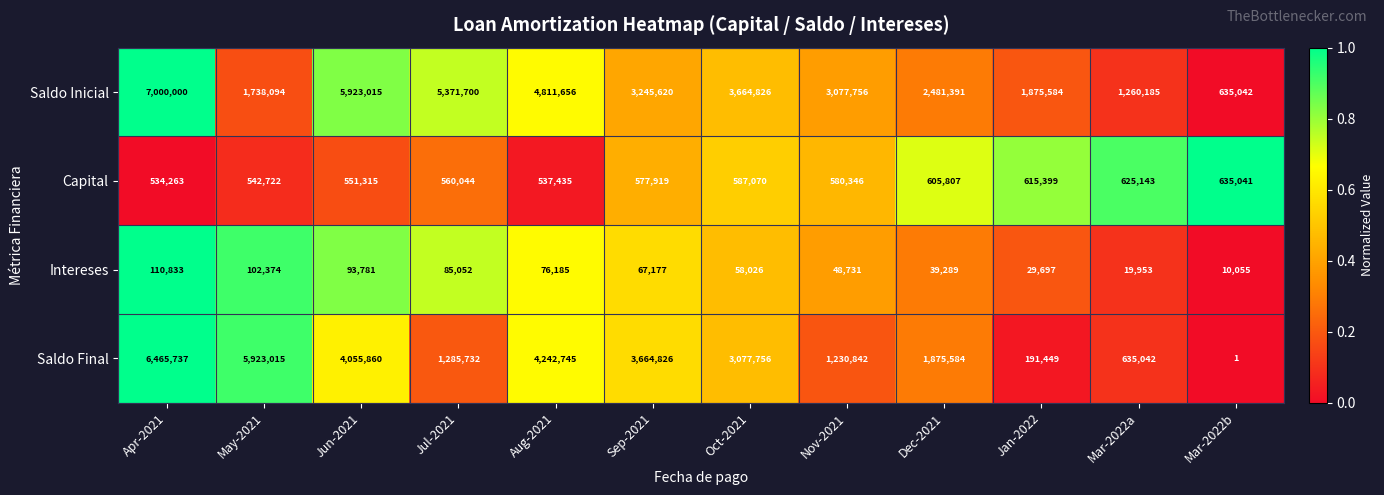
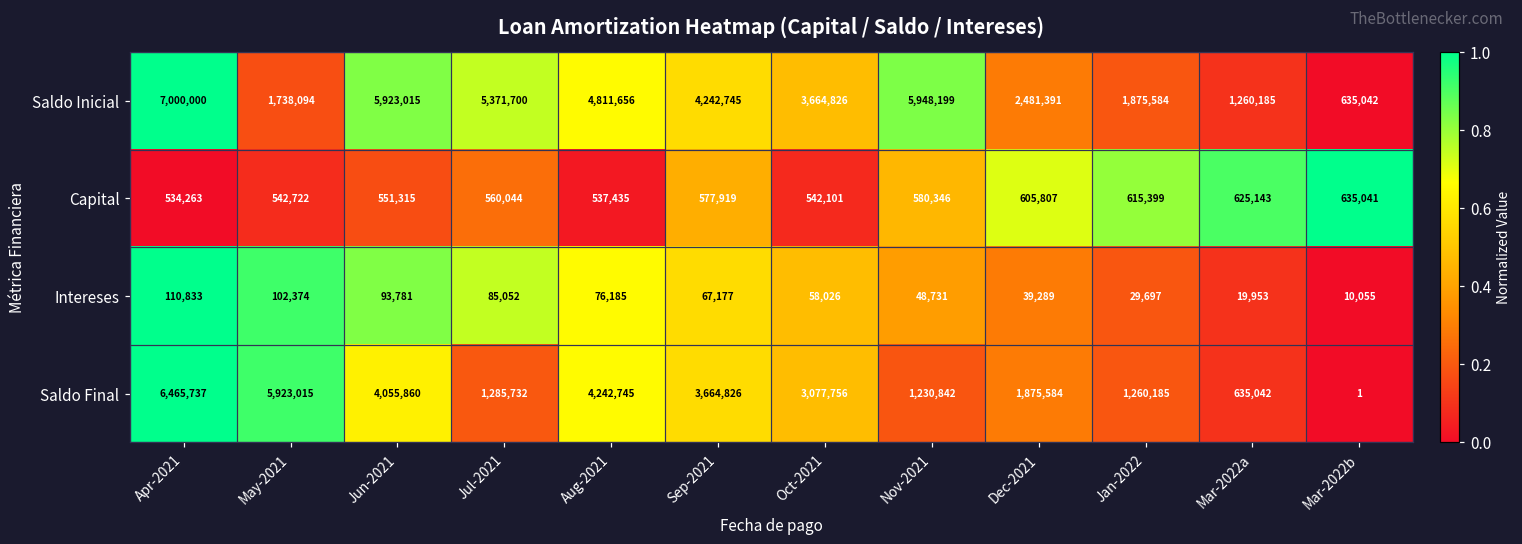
Saldo Inicial, Sep-2021: 3,245,620 -> 4,242,745
Saldo Inicial, Nov-2021: 3,077,756 -> 5,948,199
Capital, Oct-2021: 587,070 -> 542,101
Saldo Final, Jan-2022: 191,449 -> 1,260,185
